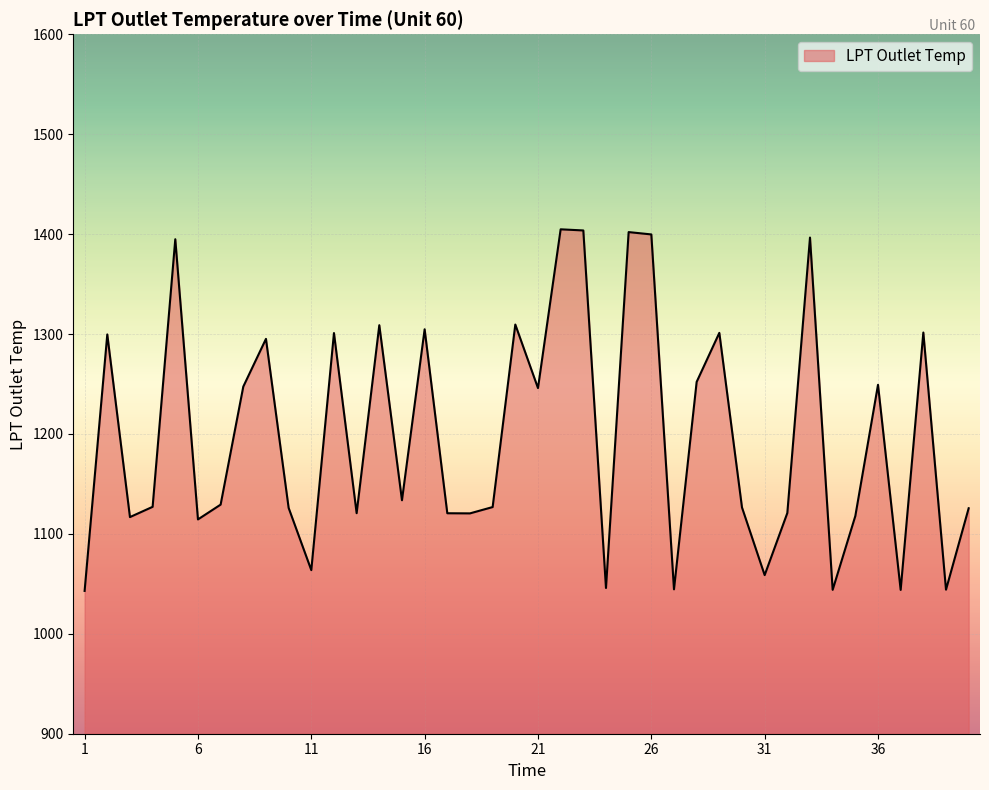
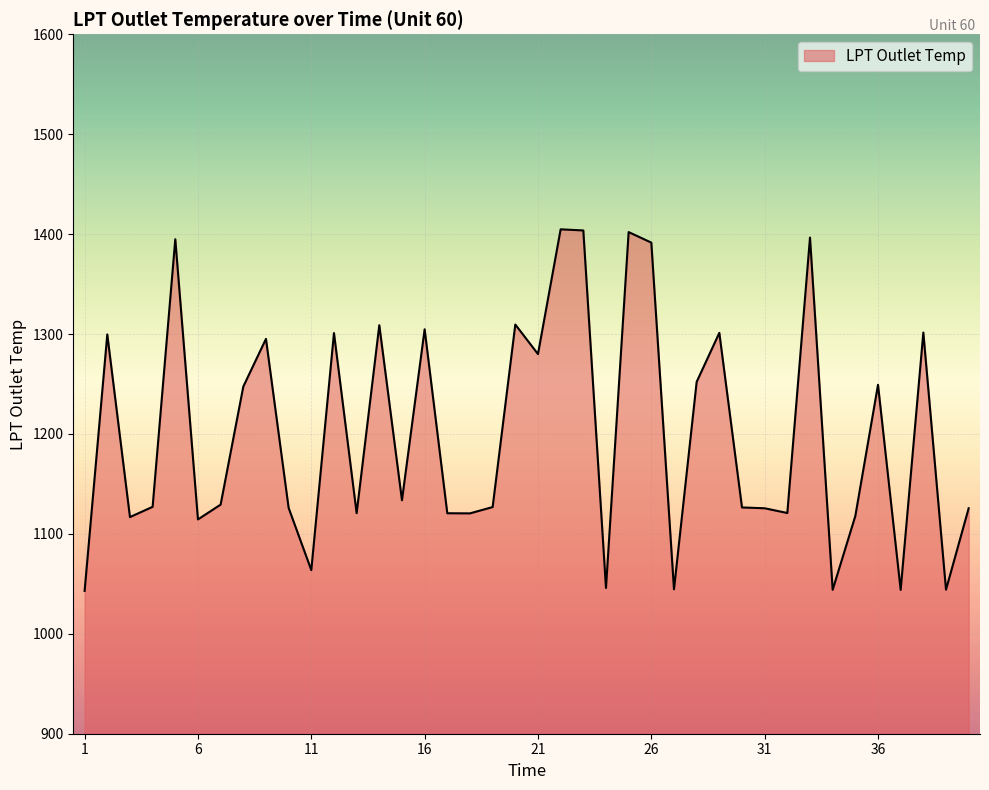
21: 1250 -> 1280
26: 1400 -> 1390
31: 1060 -> 1130
